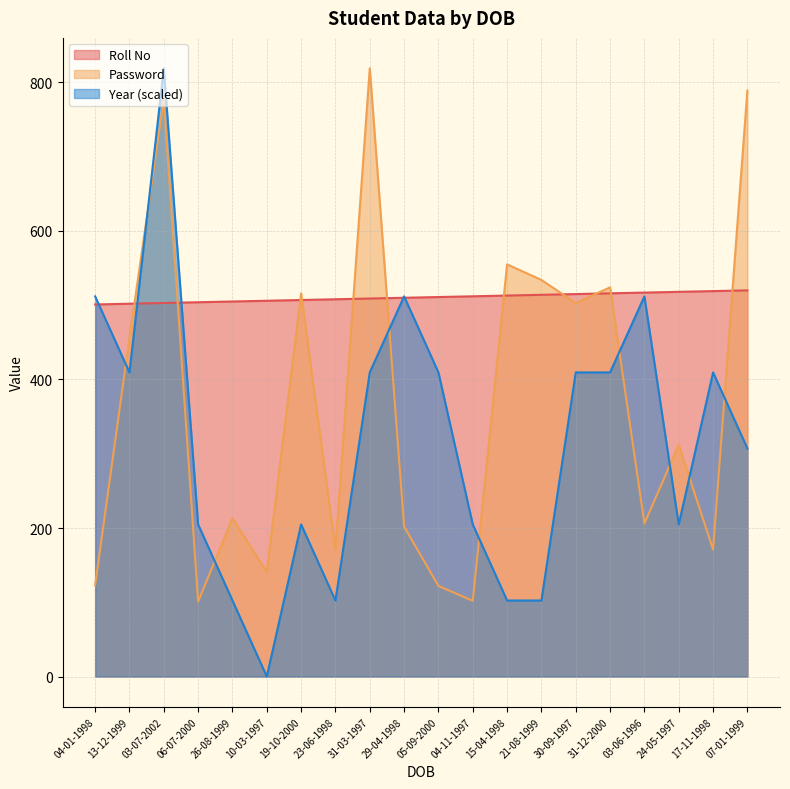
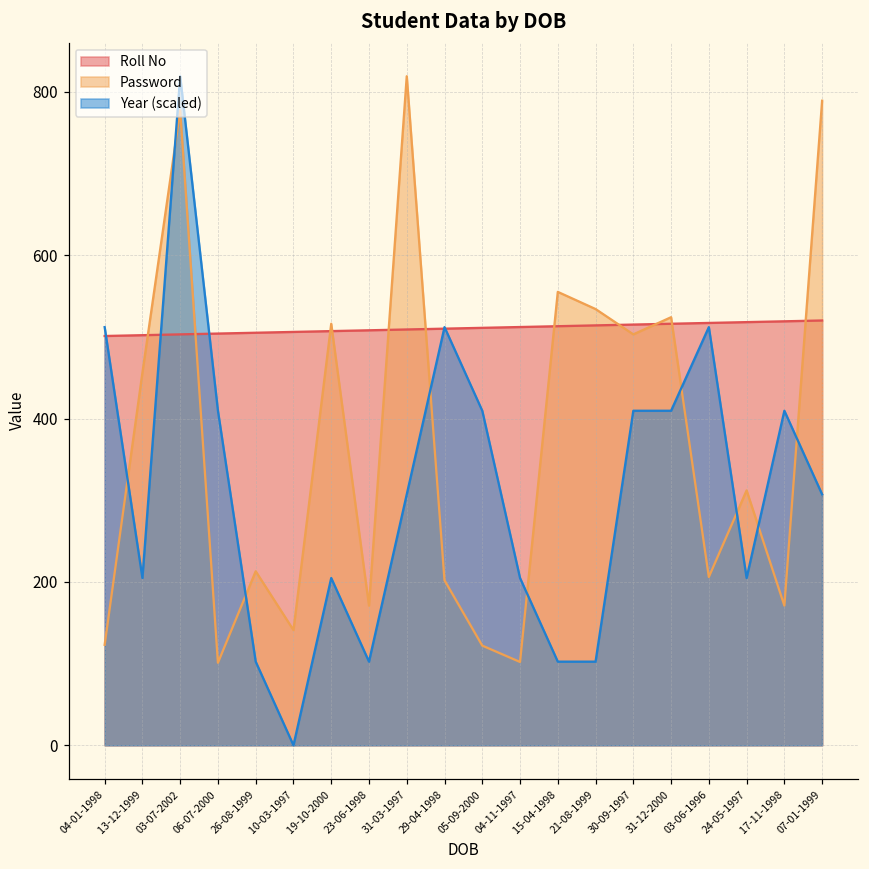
Year (scaled), 13-12-1999: 410 -> 200
Year (scaled), 06-07-2000: 200 -> 410
Year (scaled), 31-03-1997: 410 -> 310
